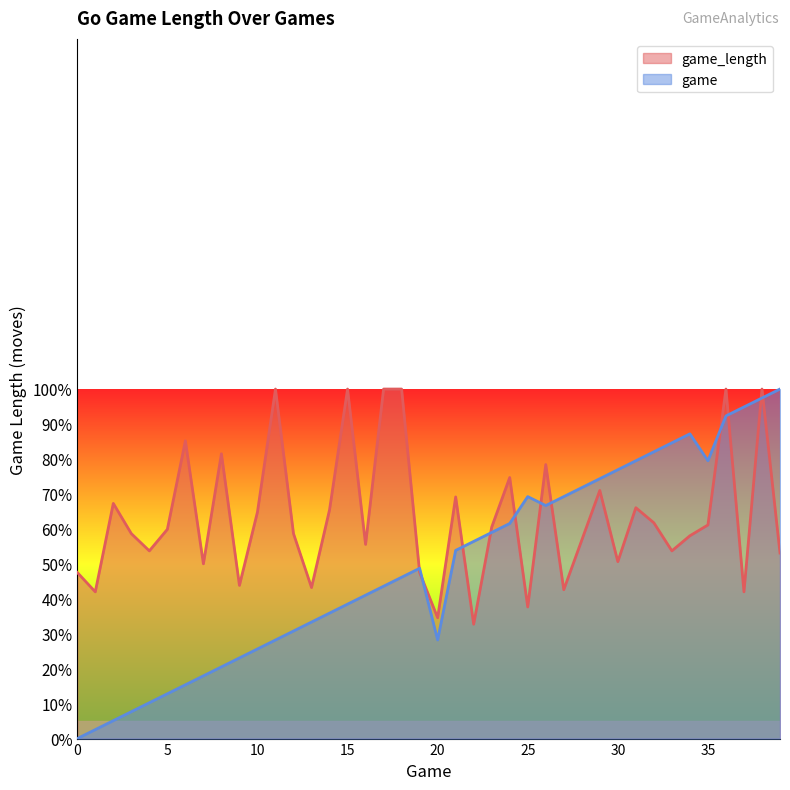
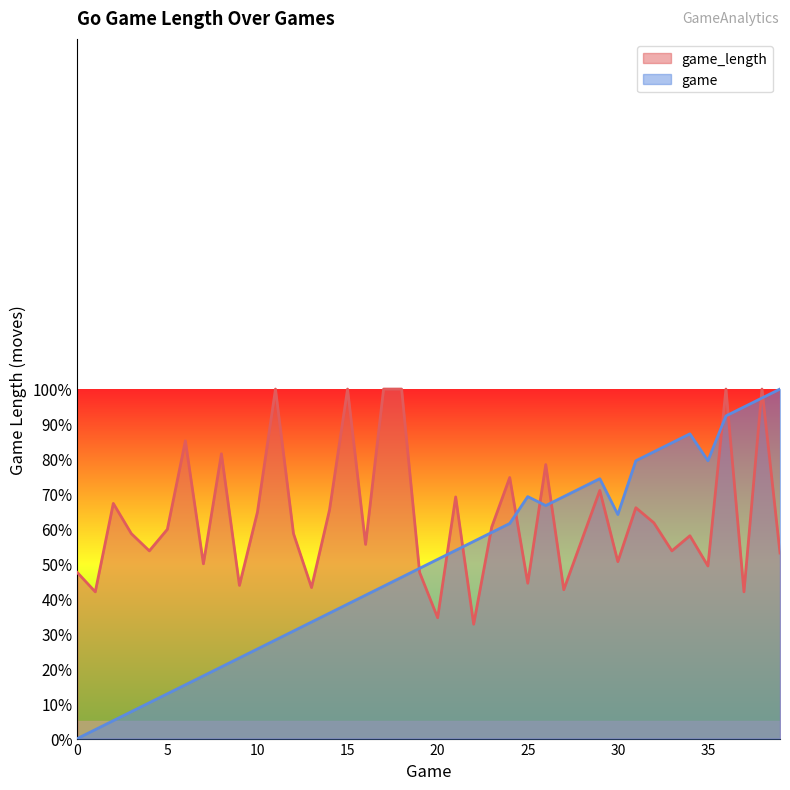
game, 20: 28% -> 51%
game_length, 25: 38% -> 44%
game, 30: 77% -> 64%
game_length, 35: 61% -> 49%
